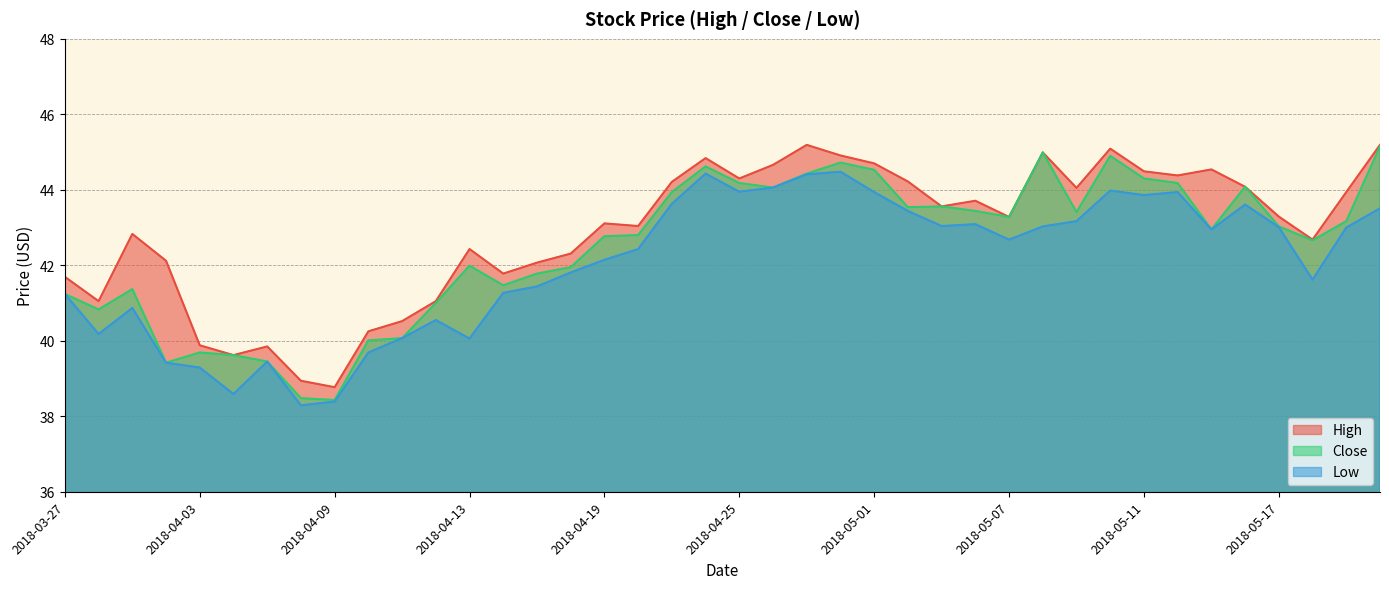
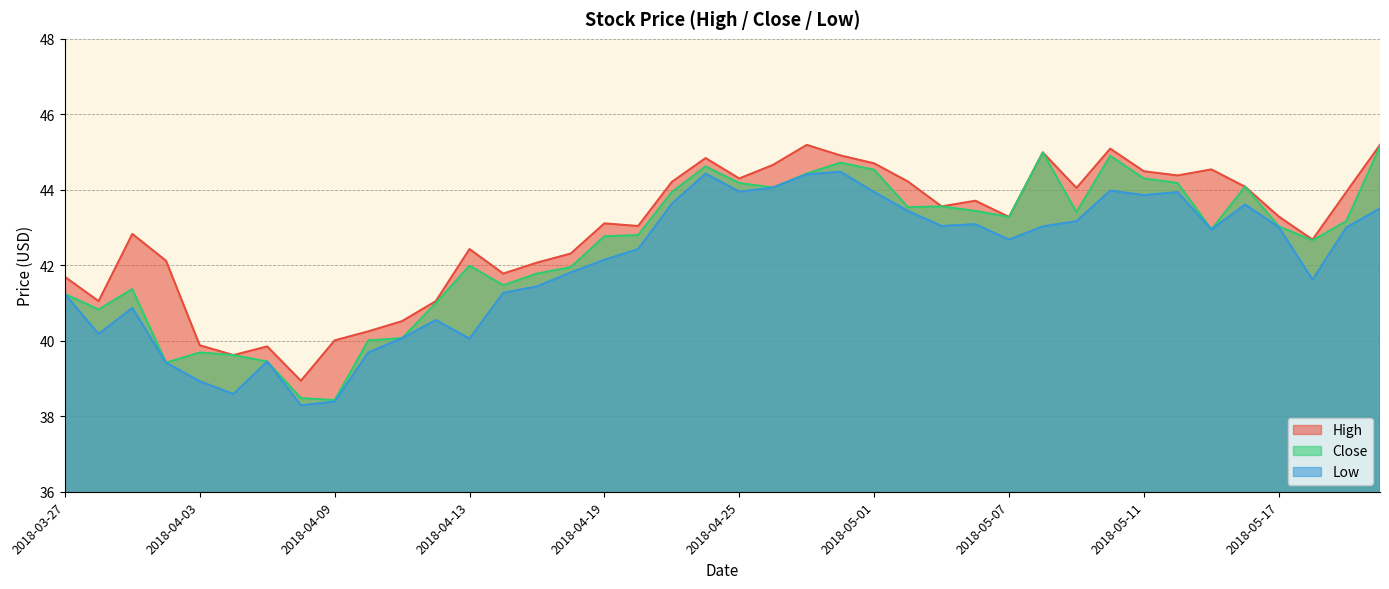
Low, 2018-04-03: 39.3 -> 38.9
High, 2018-04-09: 38.8 -> 40.0
